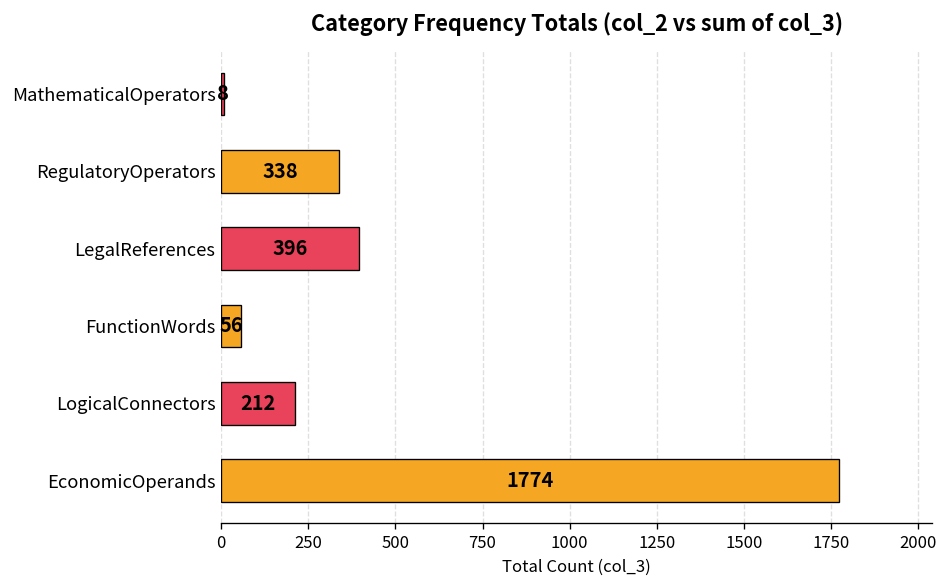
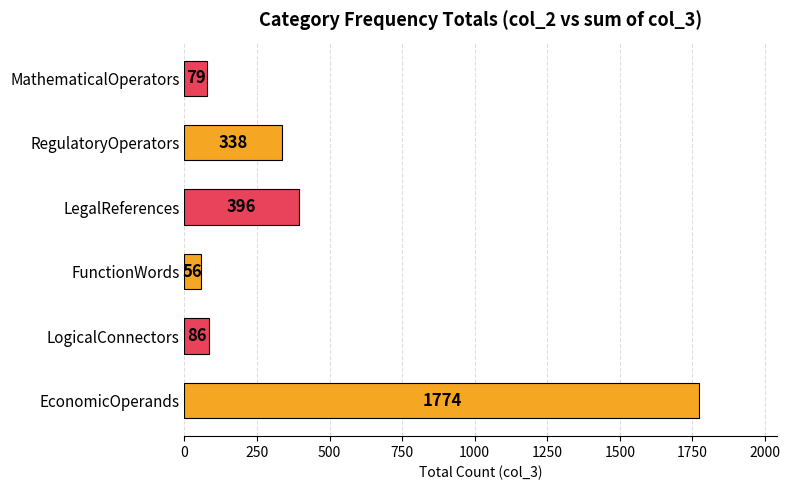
MathematicalOperators: 8 -> 79
LogicalConnectors: 212 -> 86
